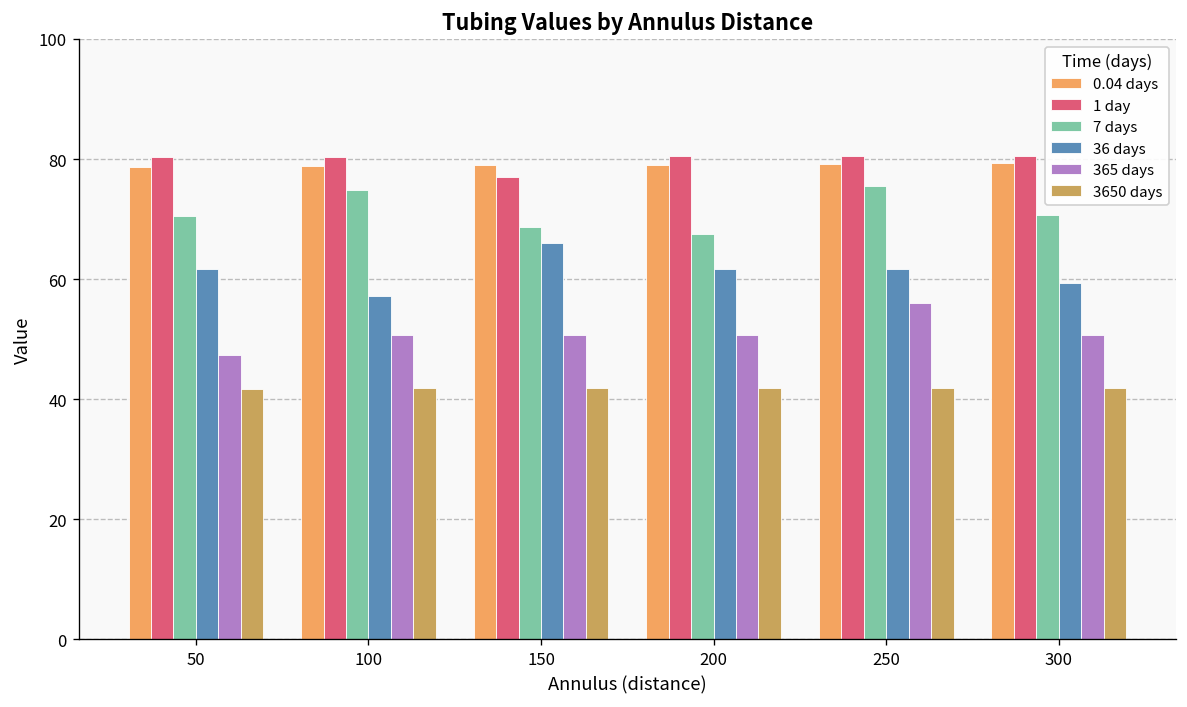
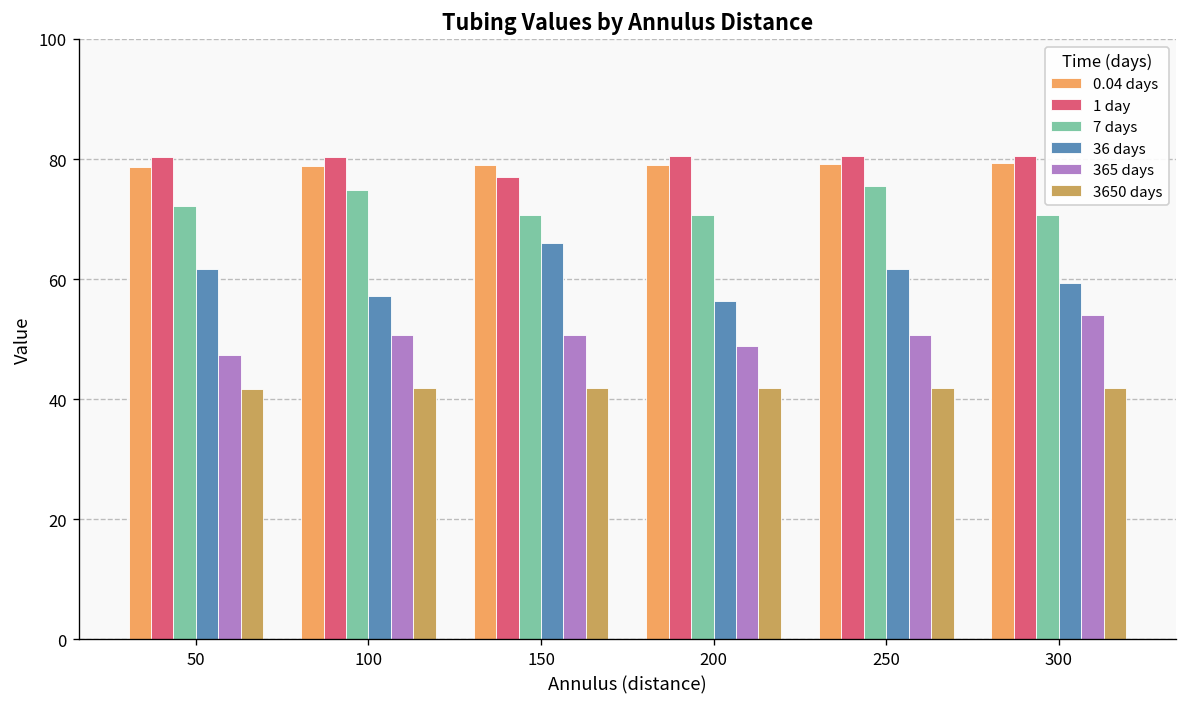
7 days, 50: 71 -> 72
7 days, 150: 69 -> 71
7 days, 200: 68 -> 71
36 days, 200: 62 -> 56
365 days, 200: 51 -> 49
365 days, 250: 56 -> 51
365 days, 300: 51 -> 54
